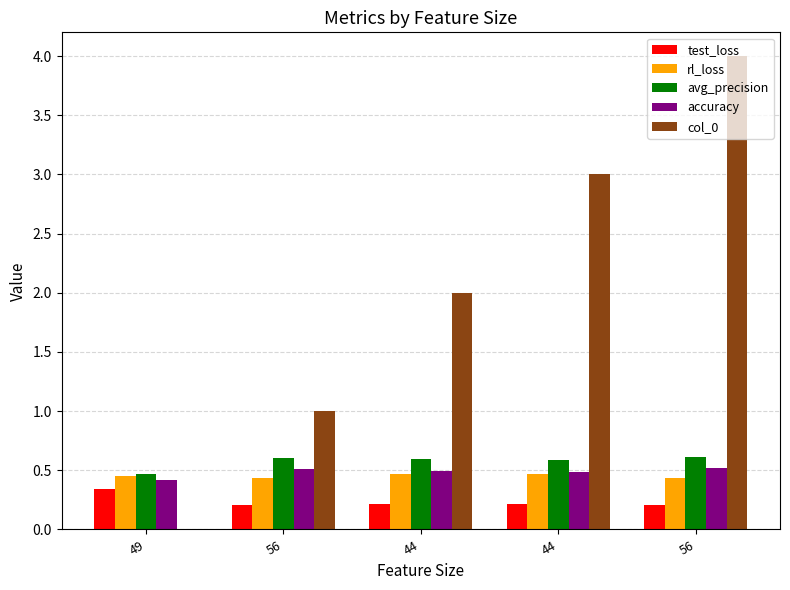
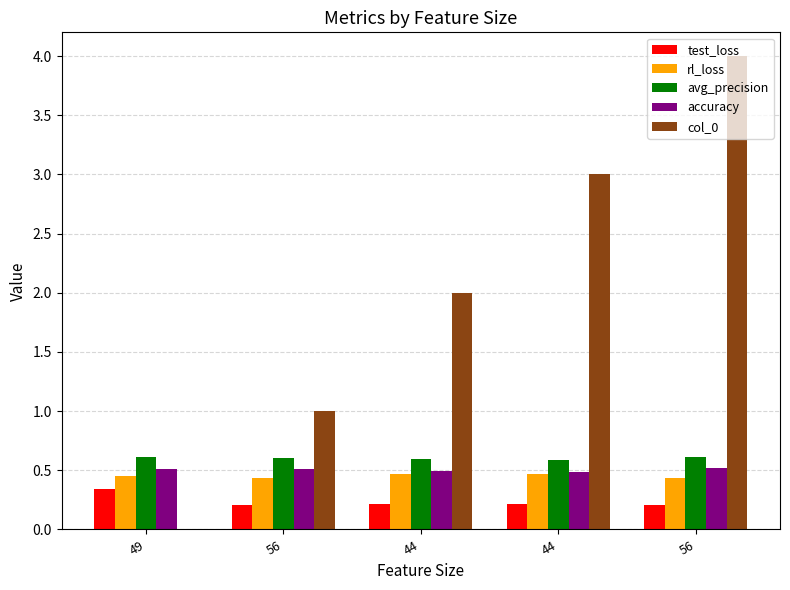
avg_precision, 49: 0.47 -> 0.61
accuracy, 49: 0.42 -> 0.51
